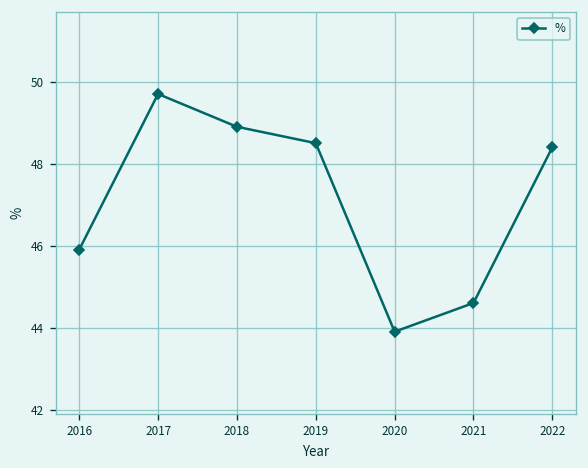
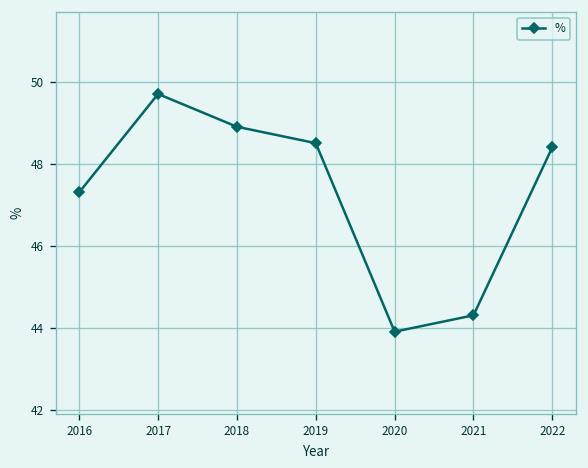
2016: 45.9 -> 47.3
2021: 44.6 -> 44.3
